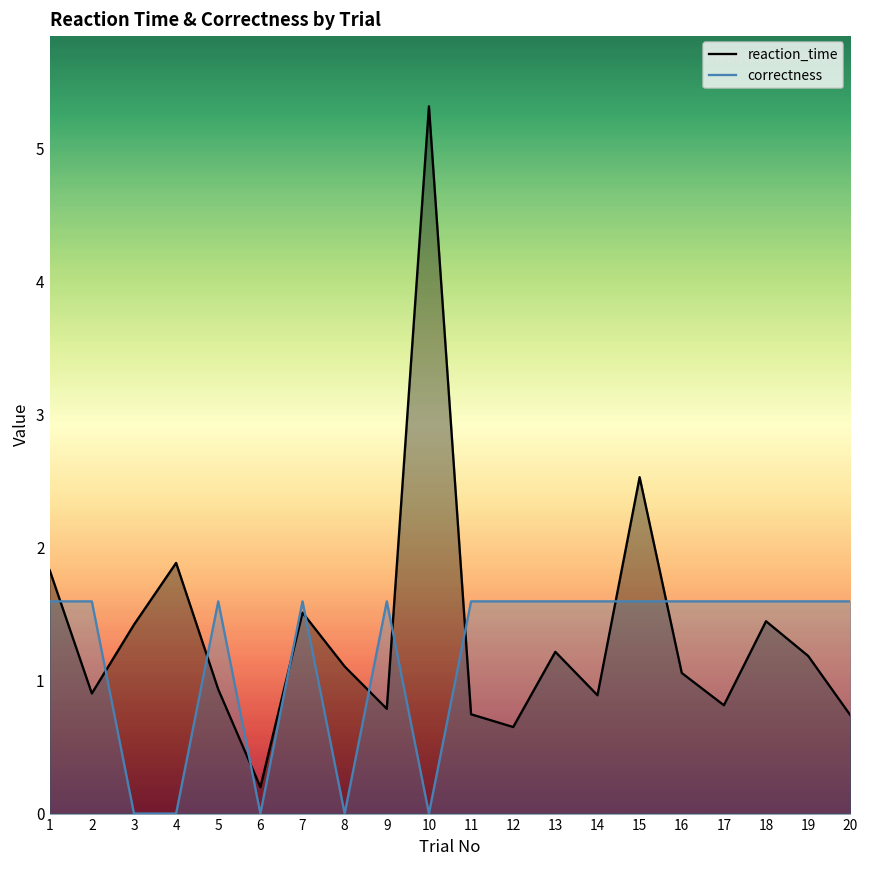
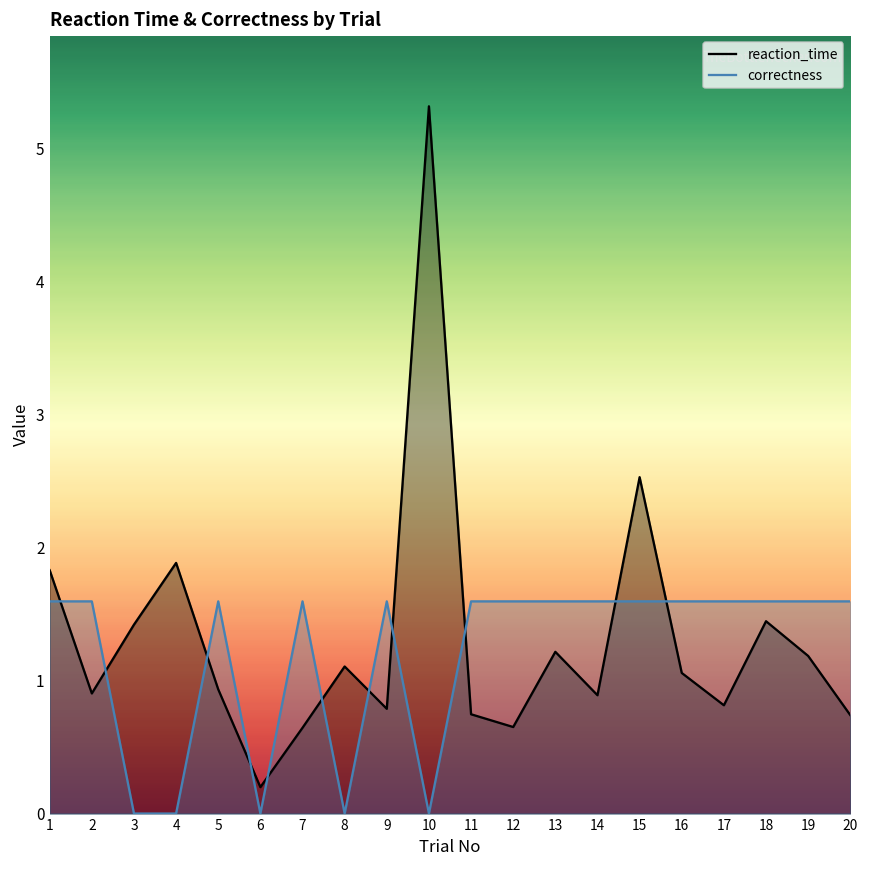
reaction_time, 7: 1.51 -> 0.64
